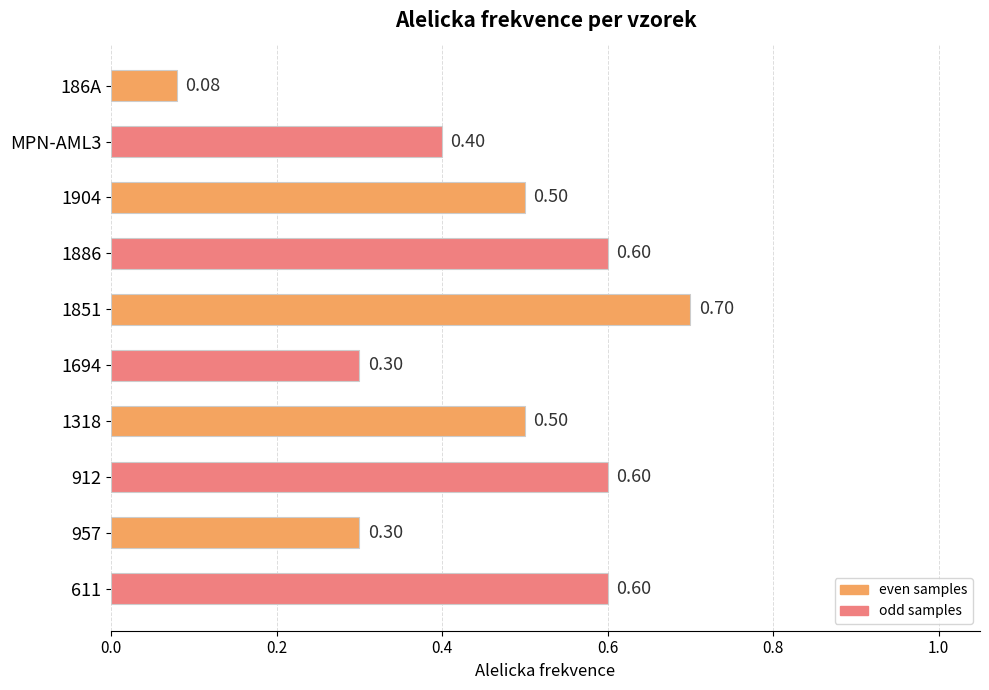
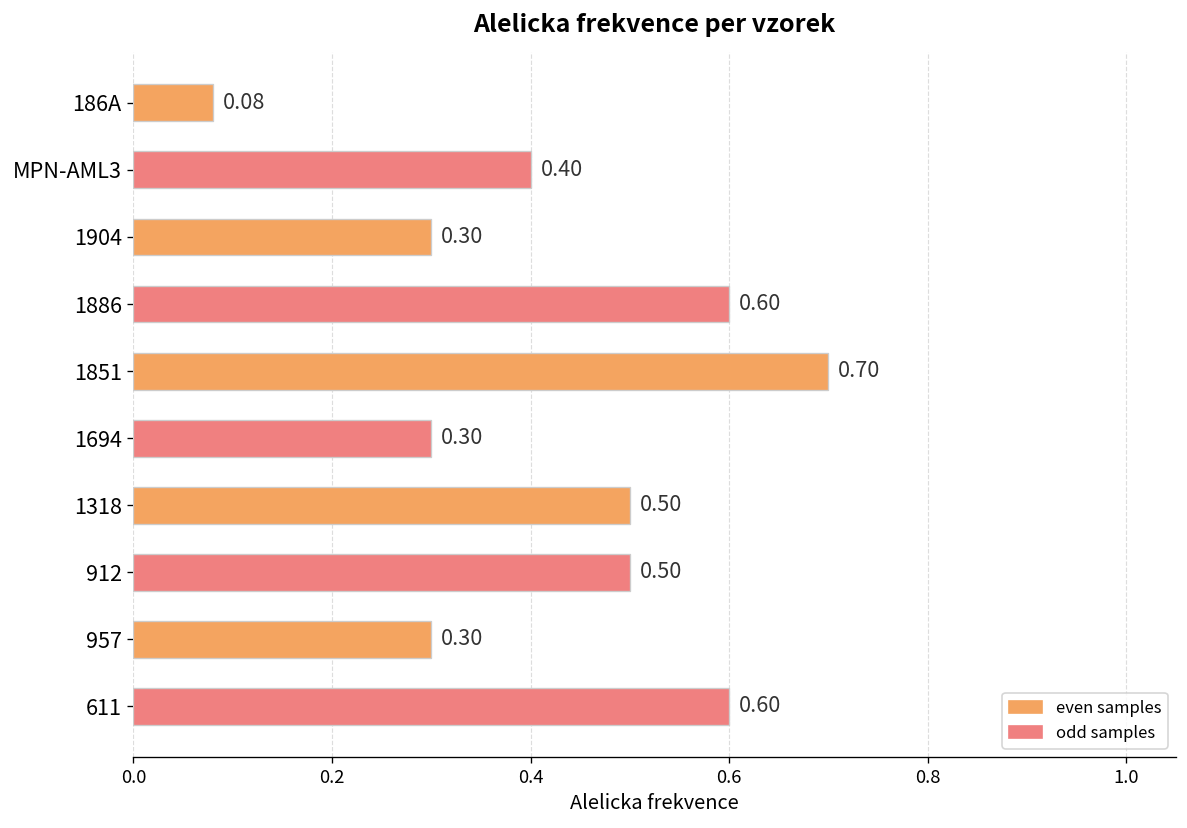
1904: 0.50 -> 0.30
912: 0.60 -> 0.50
